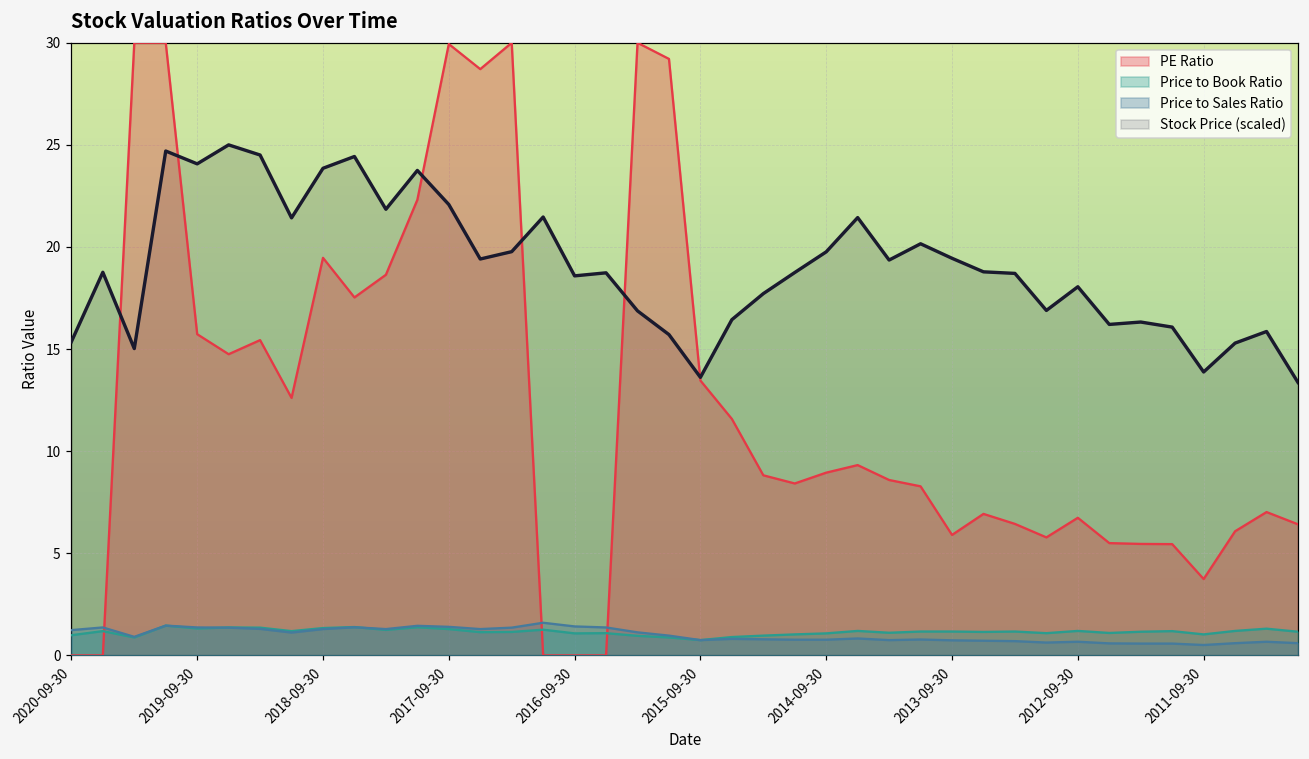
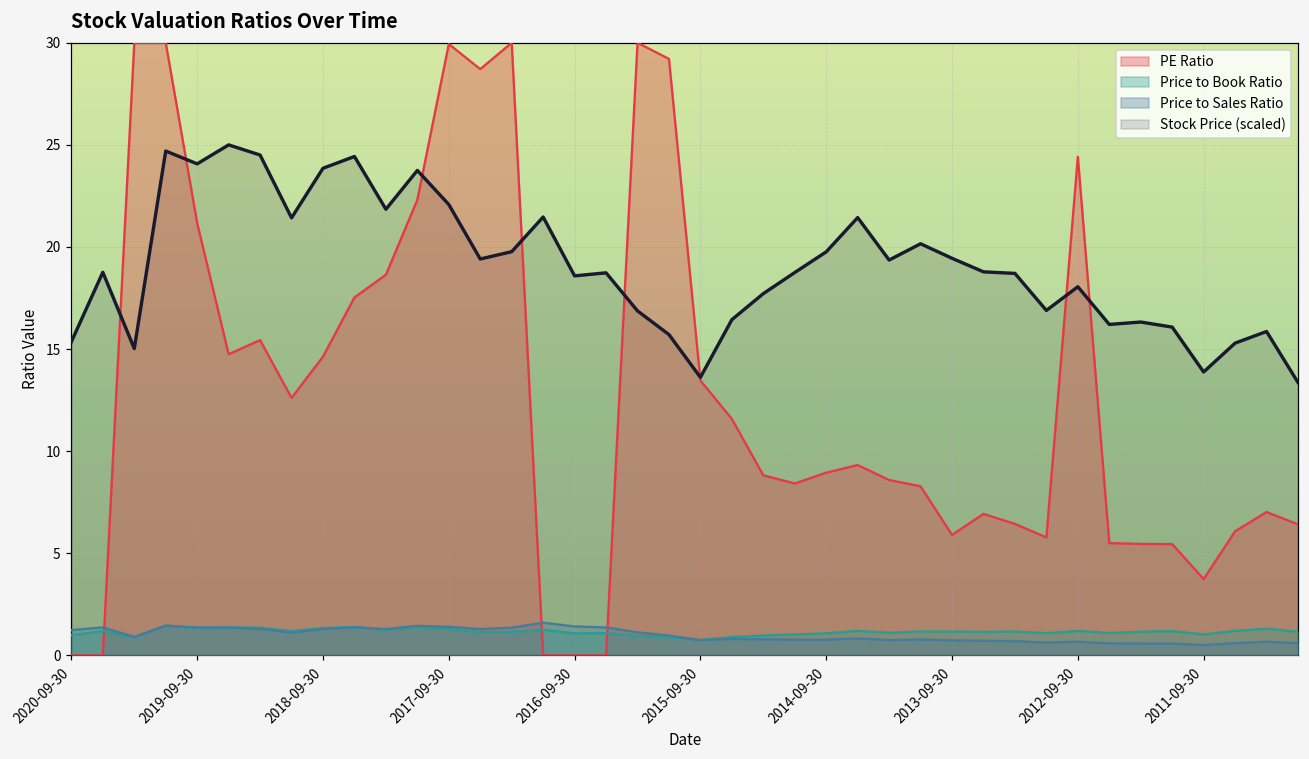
PE Ratio, 2019-09-30: 15.7 -> 21.2
PE Ratio, 2018-09-30: 19.5 -> 14.6
PE Ratio, 2012-09-30: 6.7 -> 24.4
